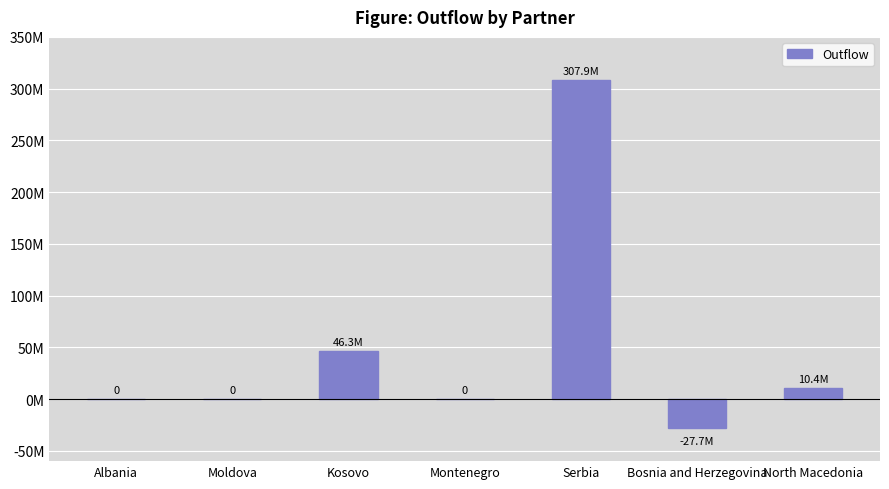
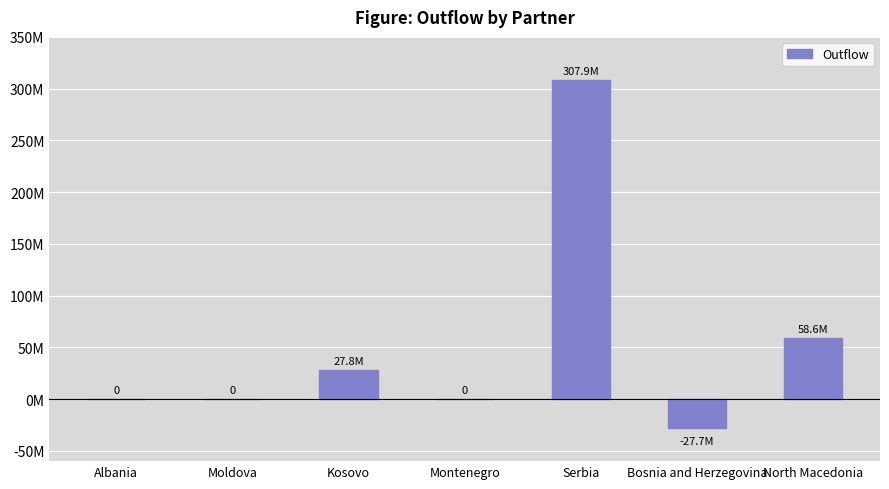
Kosovo: 46.3M -> 27.8M
North Macedonia: 10.4M -> 58.6M
